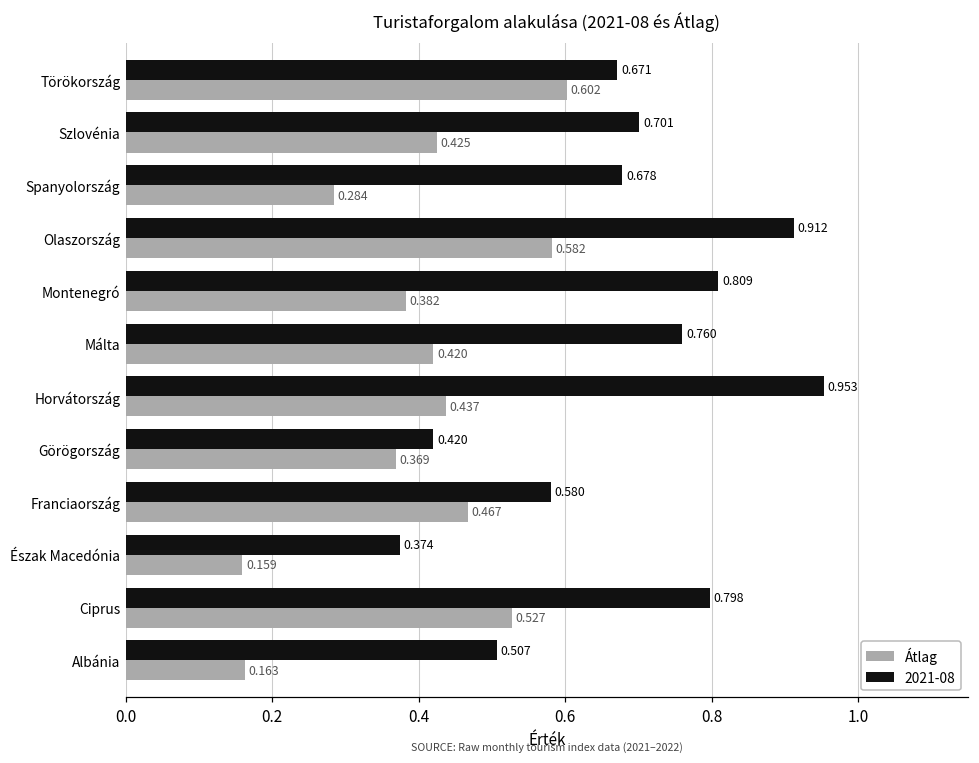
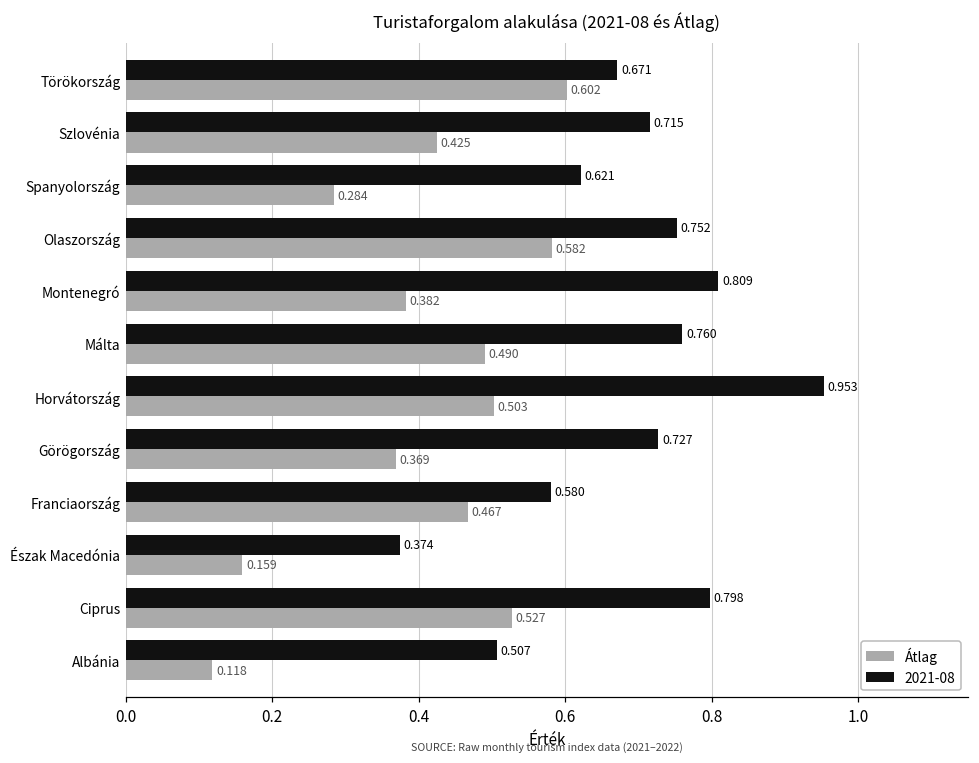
2021-08, Szlovénia: 0.701 -> 0.715
2021-08, Spanyolország: 0.678 -> 0.621
2021-08, Olaszország: 0.912 -> 0.752
Átlag, Málta: 0.420 -> 0.490
Átlag, Horvátország: 0.437 -> 0.503
2021-08, Görögország: 0.420 -> 0.727
Átlag, Albánia: 0.163 -> 0.118
